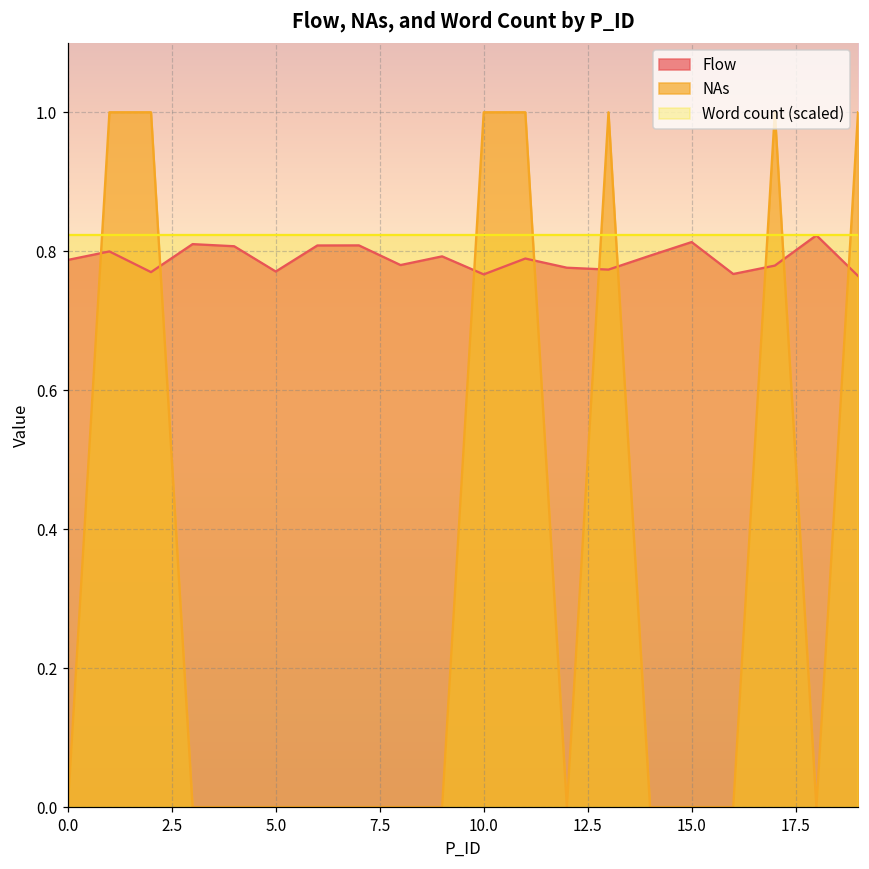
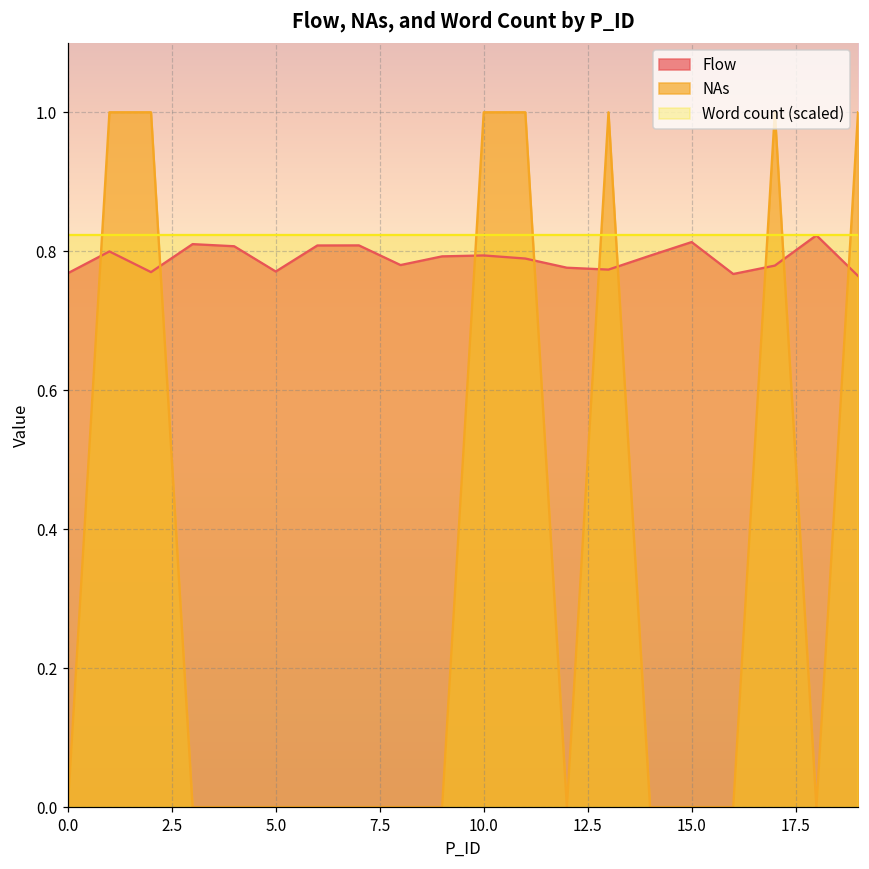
Flow, 0.0: 0.79 -> 0.77
Flow, 10.0: 0.77 -> 0.79
